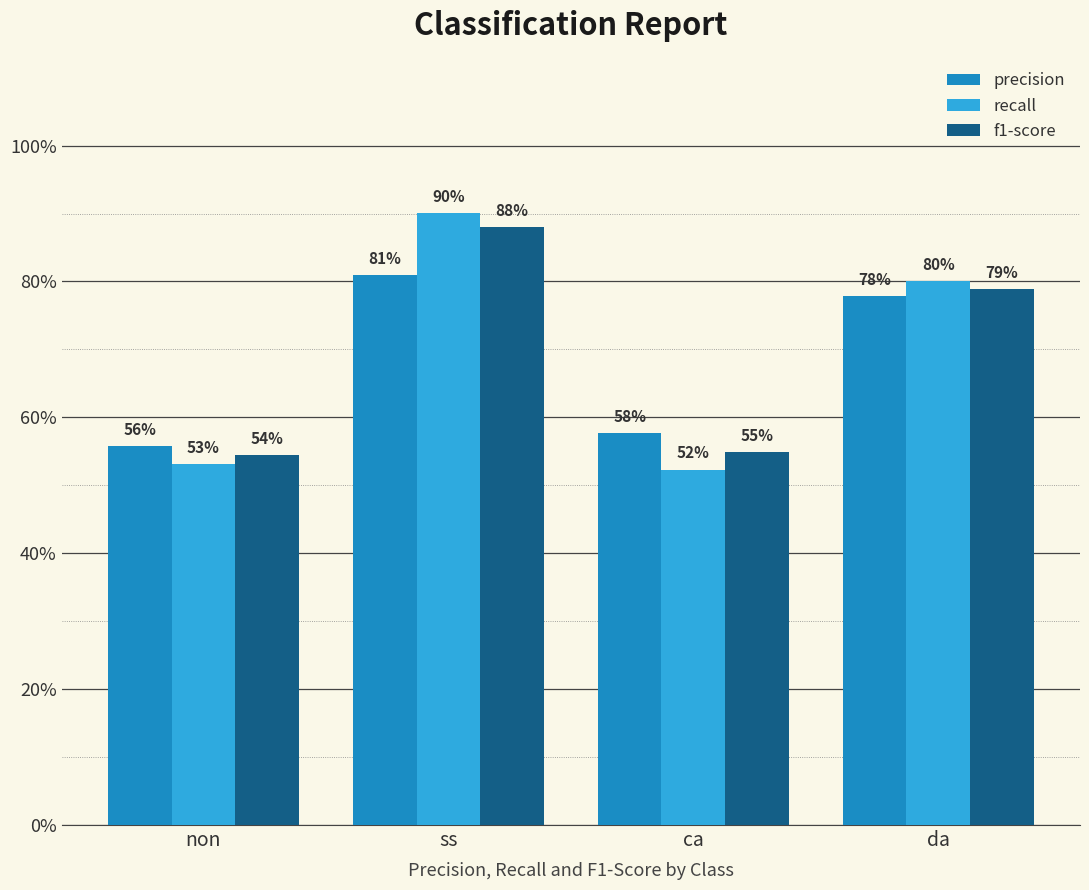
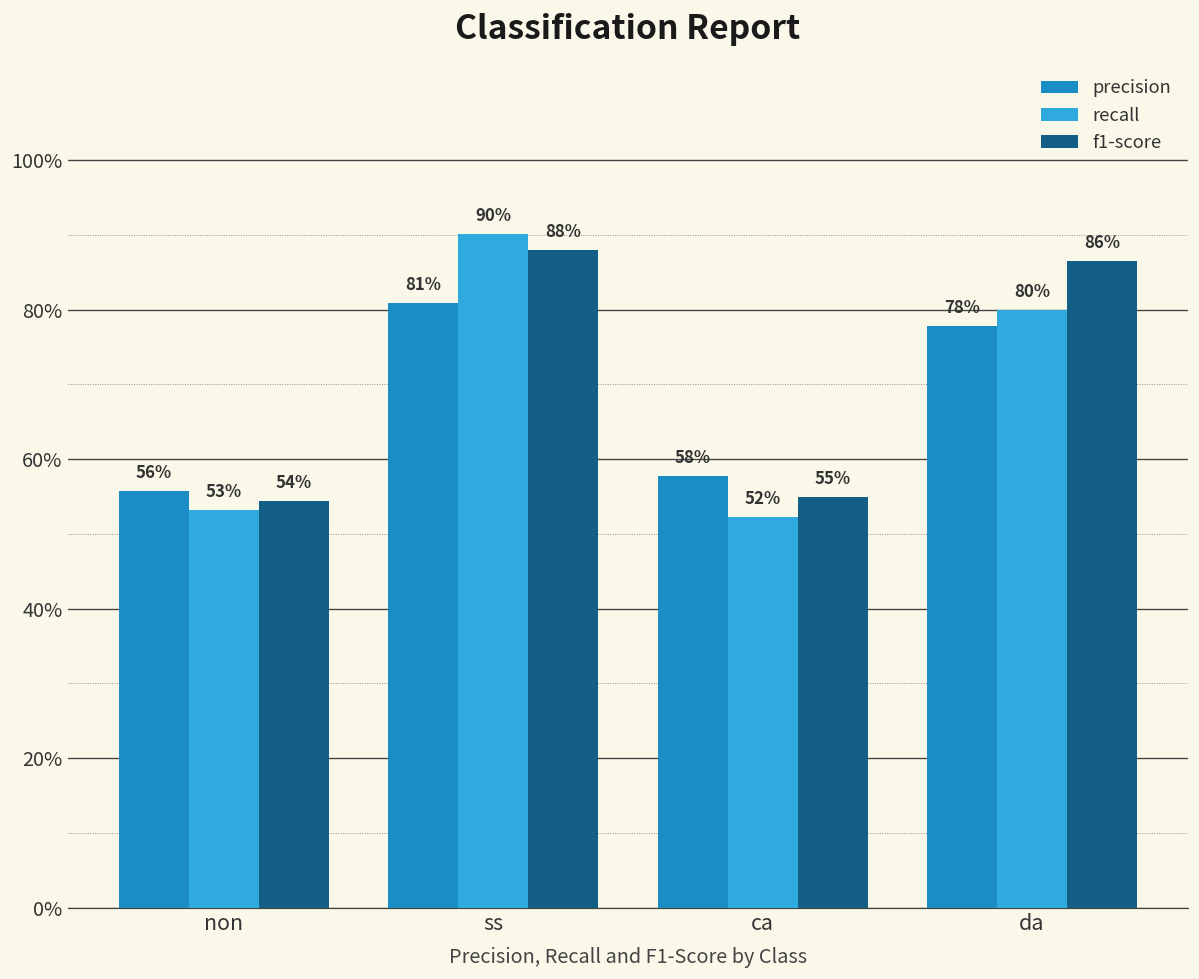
f1-score, da: 79% -> 86%
